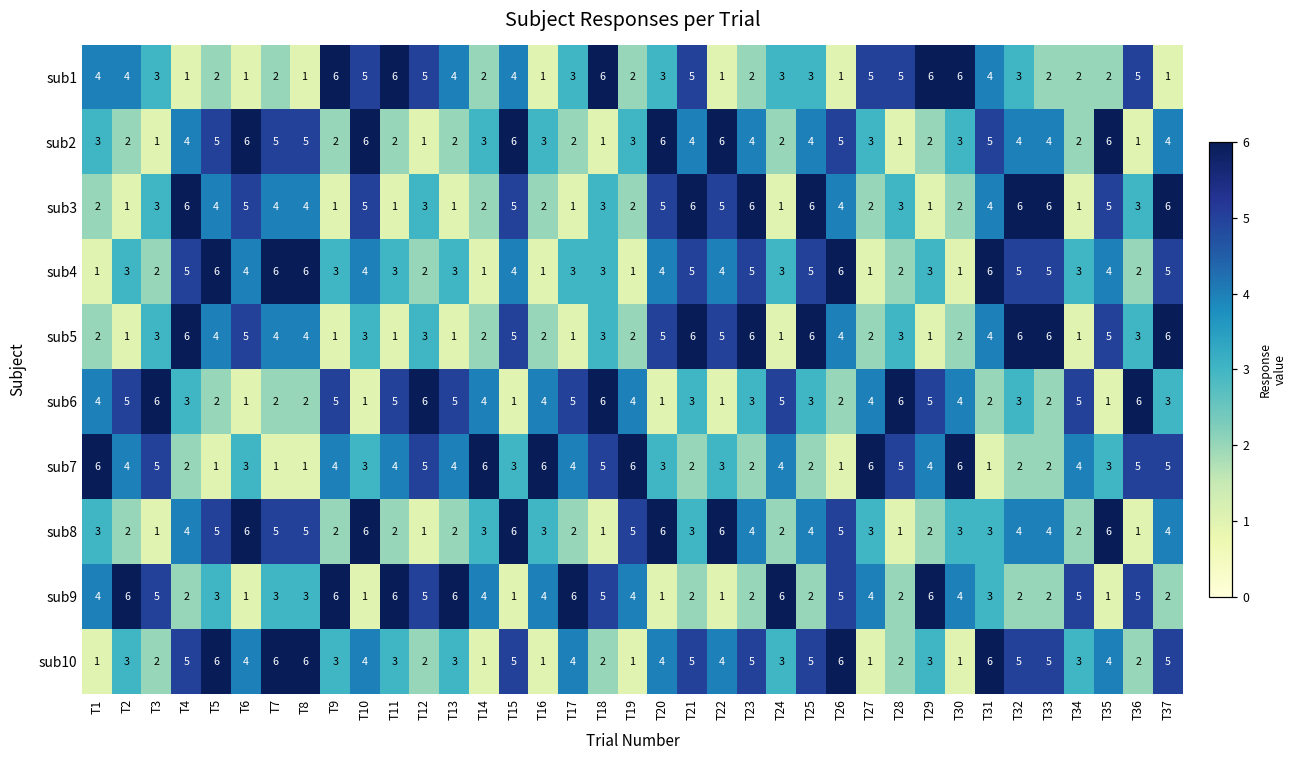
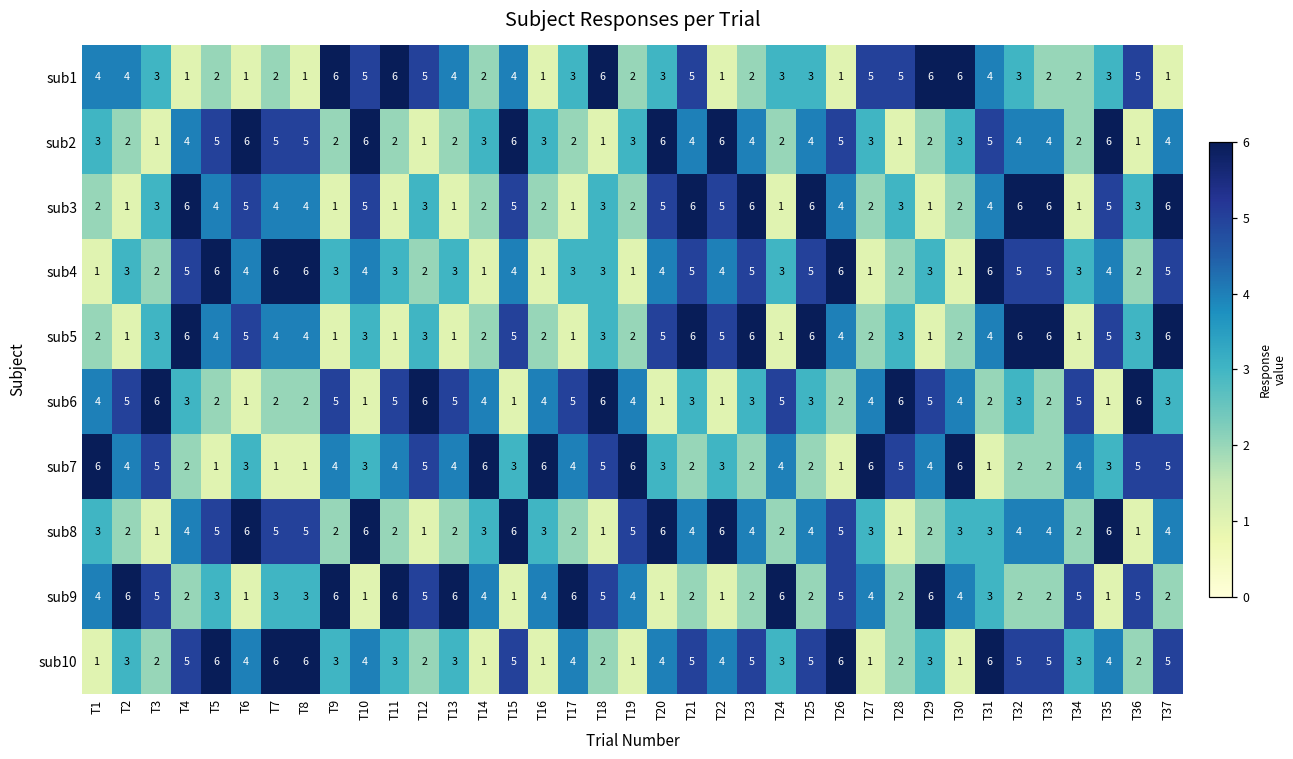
sub1, T35: 2 -> 3
sub8, T21: 3 -> 4
